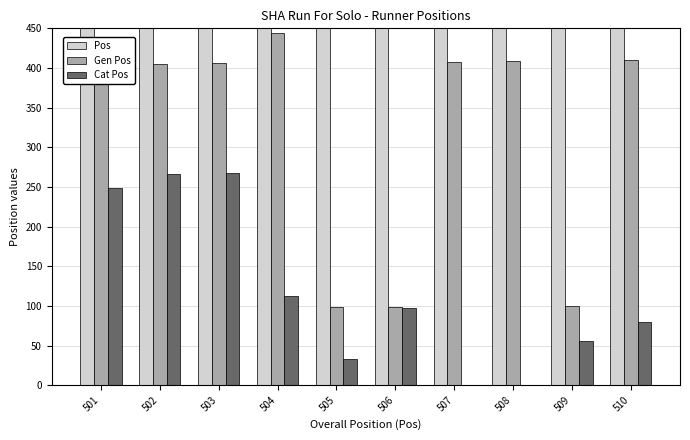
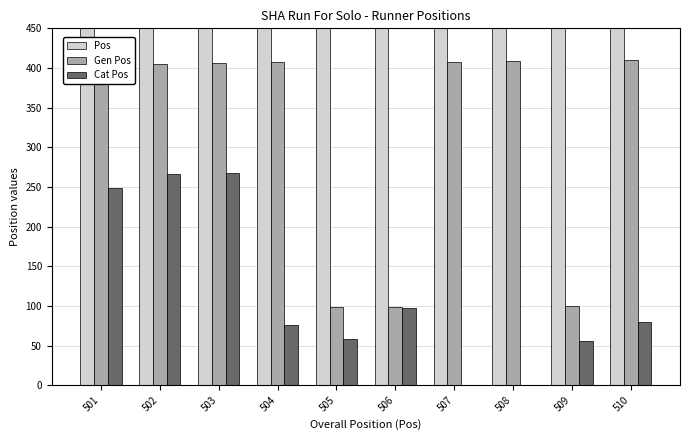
Gen Pos, 504: 440 -> 410
Cat Pos, 504: 110 -> 80
Cat Pos, 505: 30 -> 60
